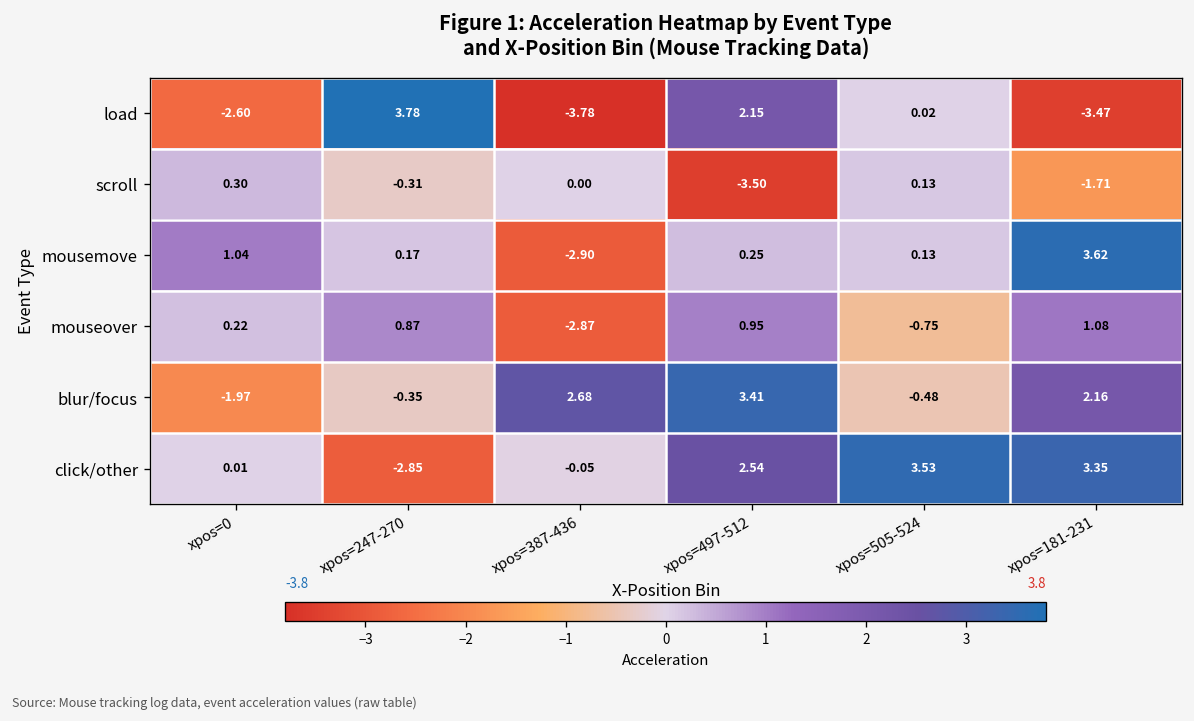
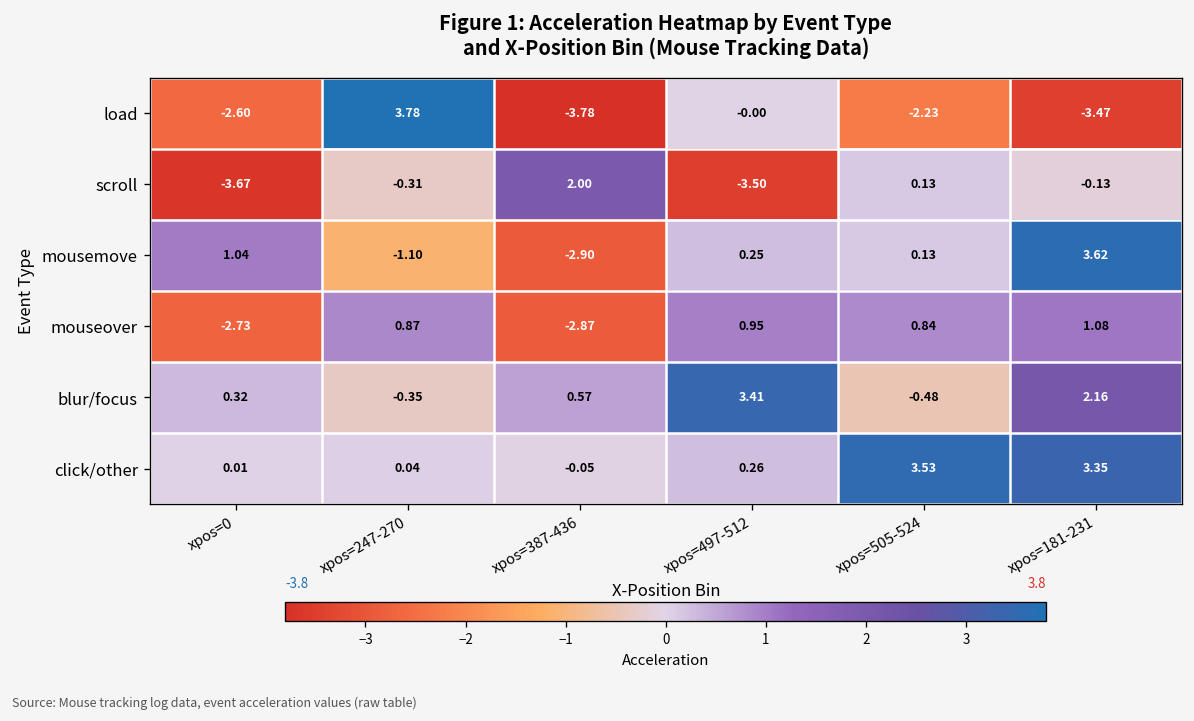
load, xpos=497-512: 2.15 -> -0.00
load, xpos=505-524: 0.02 -> -2.23
scroll, xpos=0: 0.30 -> -3.67
scroll, xpos=387-436: 0.00 -> 2.00
scroll, xpos=181-231: -1.71 -> -0.13
mousemove, xpos=247-270: 0.17 -> -1.10
mouseover, xpos=0: 0.22 -> -2.73
mouseover, xpos=505-524: -0.75 -> 0.84
blur/focus, xpos=0: -1.97 -> 0.32
blur/focus, xpos=387-436: 2.68 -> 0.57
click/other, xpos=247-270: -2.85 -> 0.04
click/other, xpos=497-512: 2.54 -> 0.26
